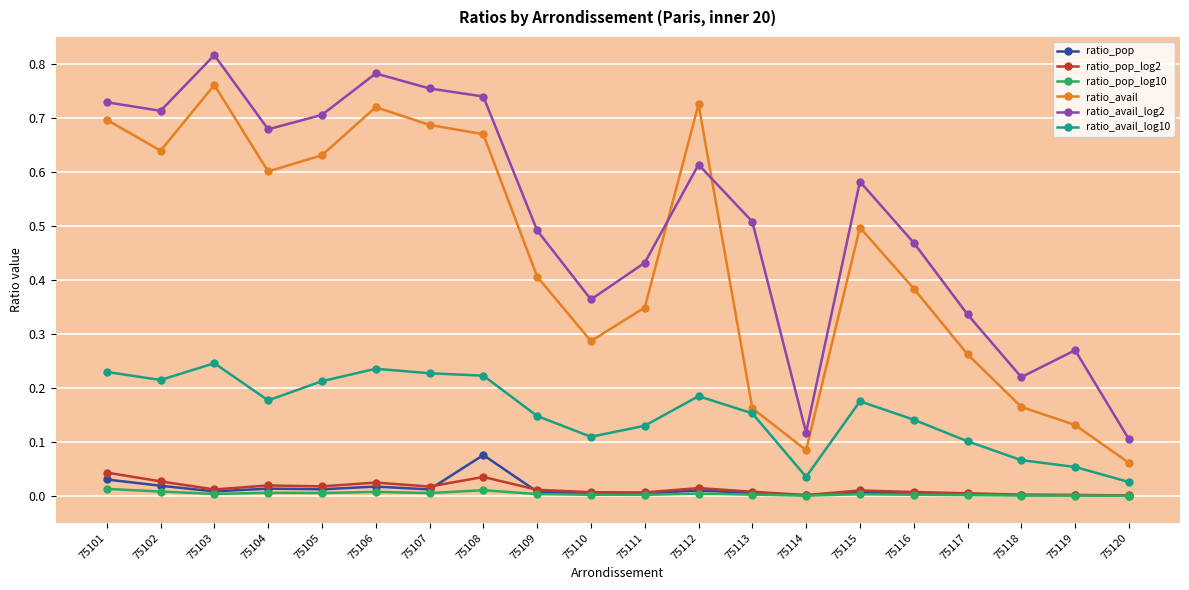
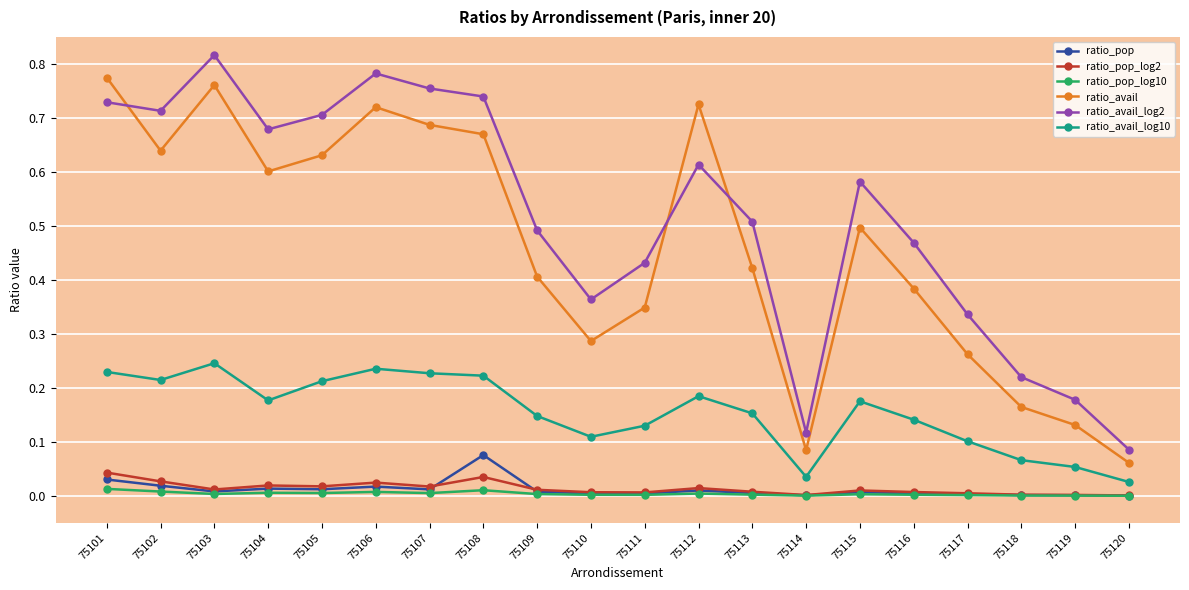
ratio_avail, 75101: 0.70 -> 0.77
ratio_avail, 75113: 0.16 -> 0.42
ratio_avail_log2, 75119: 0.27 -> 0.18
ratio_avail_log2, 75120: 0.11 -> 0.09
